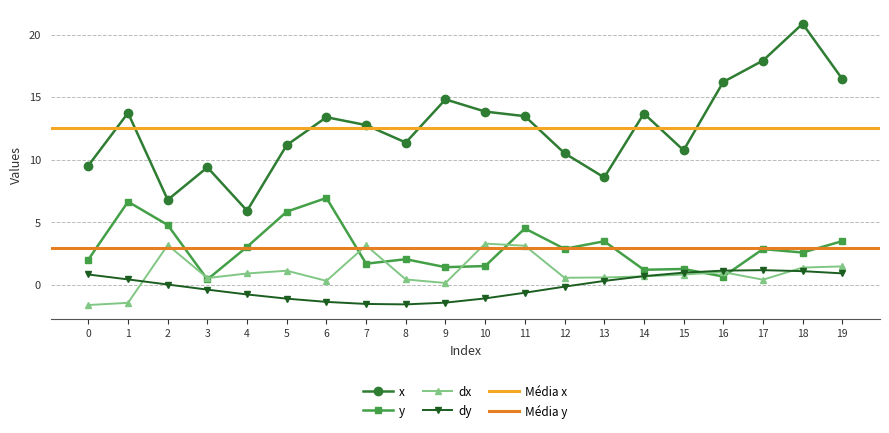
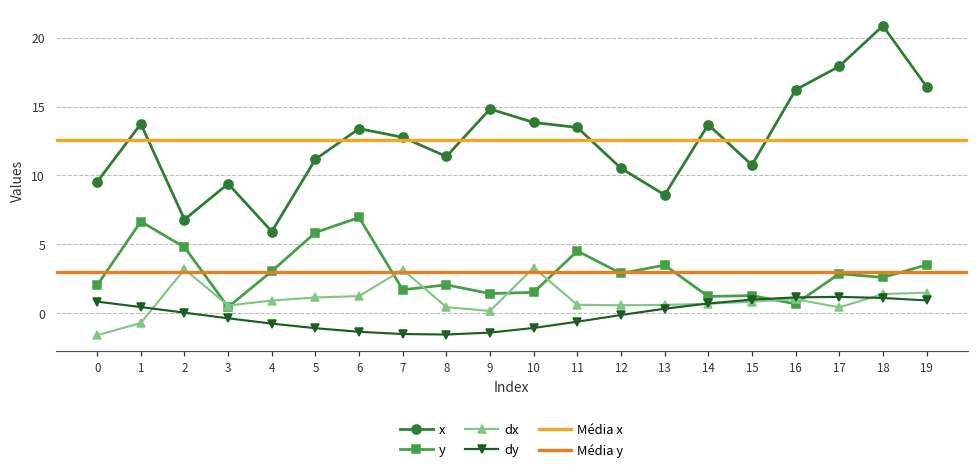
dx, 1: -1.4 -> -0.7
dx, 6: 0.3 -> 1.2
dx, 11: 3.1 -> 0.6
